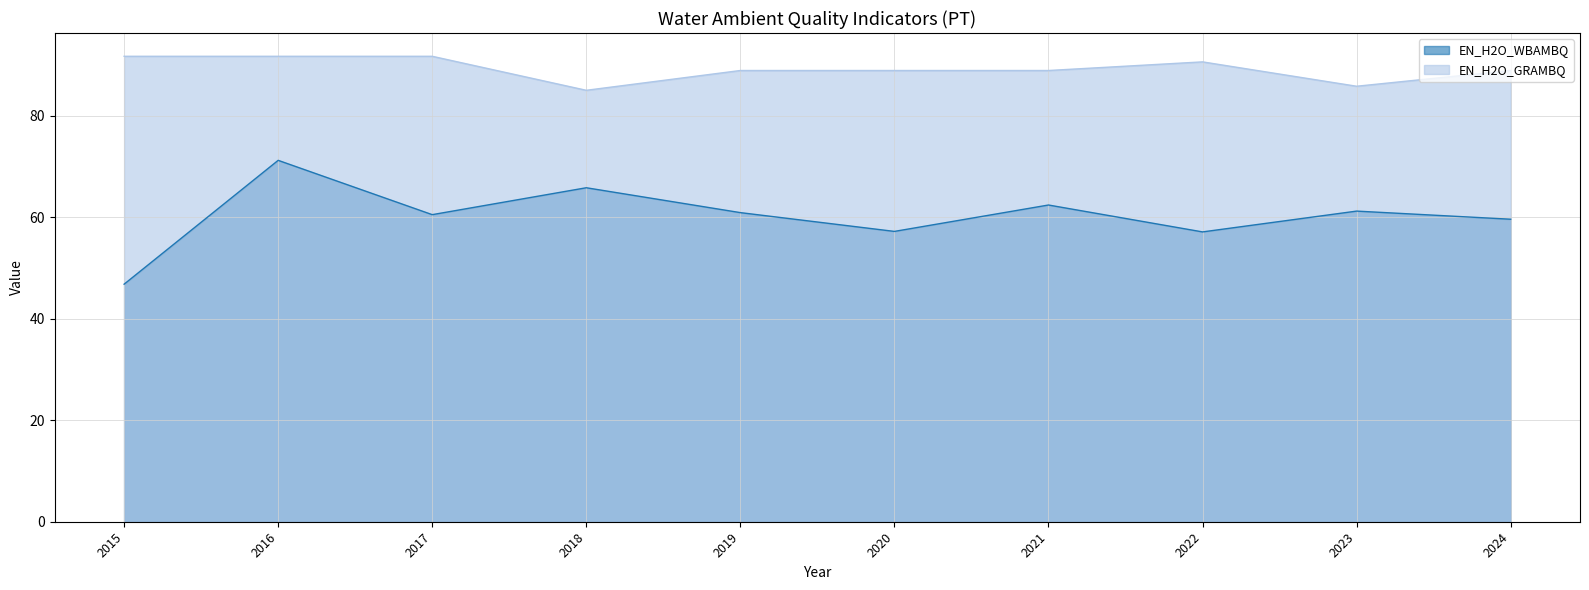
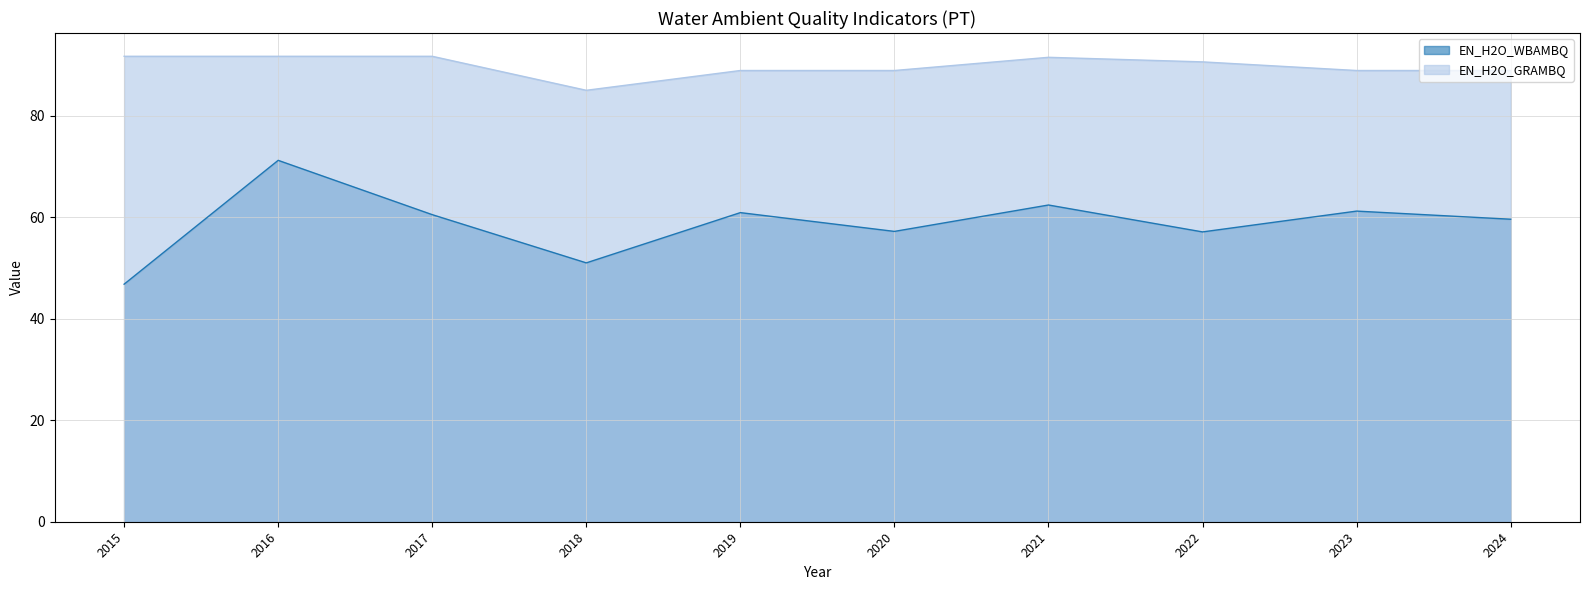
EN_H2O_WBAMBQ, 2018: 66 -> 51
EN_H2O_GRAMBQ, 2021: 89 -> 92
EN_H2O_GRAMBQ, 2023: 86 -> 89
